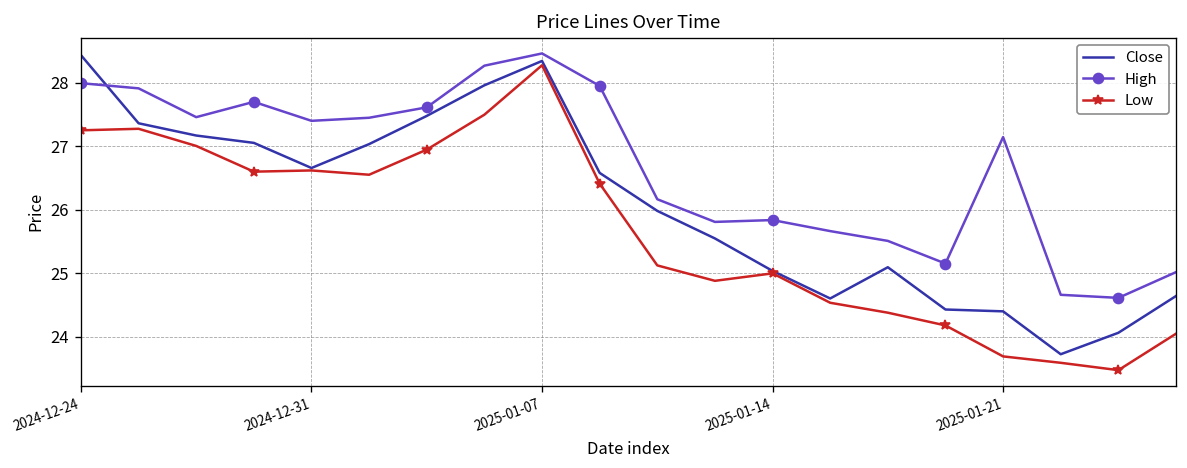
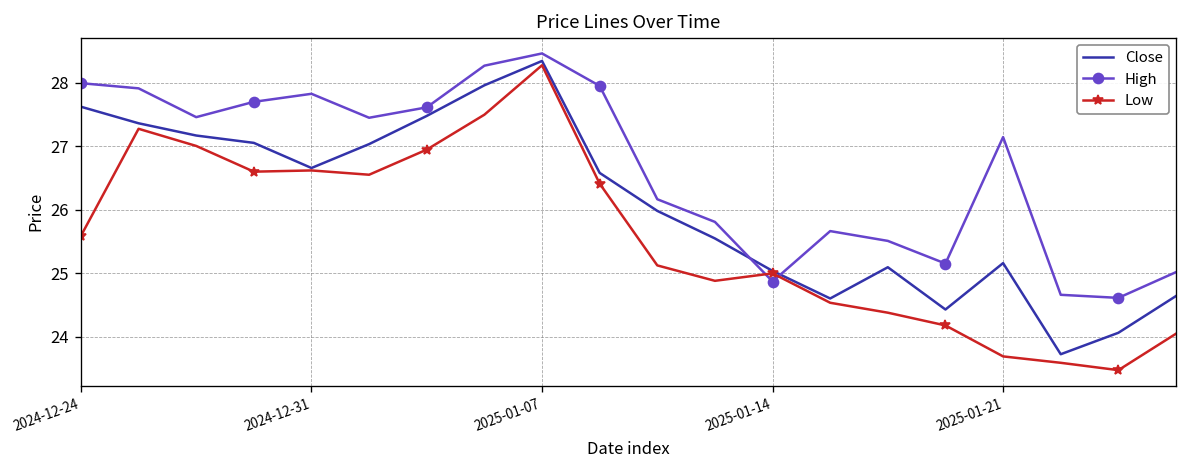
Close, 2024-12-24: 28.4 -> 27.6
Low, 2024-12-24: 27.3 -> 25.6
High, 2024-12-31: 27.4 -> 27.8
High, 2025-01-14: 25.8 -> 24.9
Close, 2025-01-21: 24.4 -> 25.2
